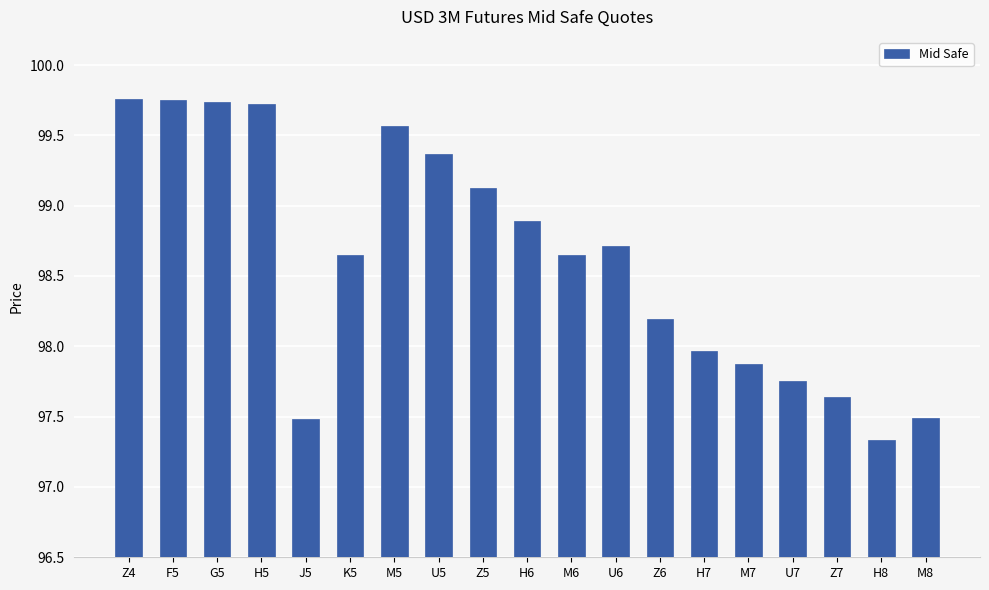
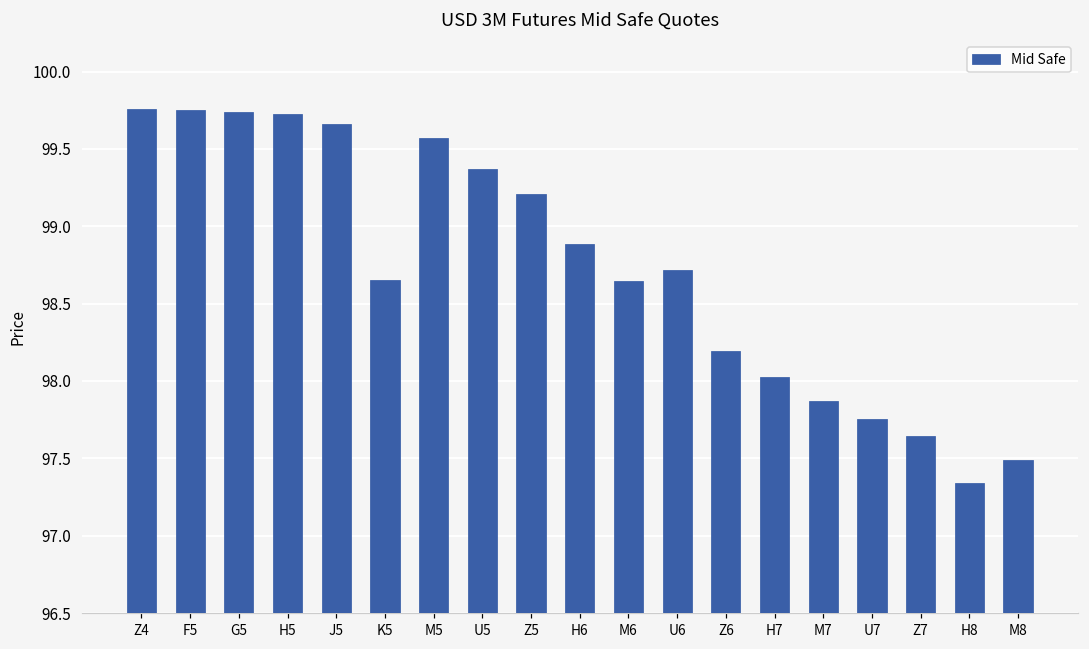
J5: 97.48 -> 99.66
Z5: 99.13 -> 99.21
H7: 97.96 -> 98.03
